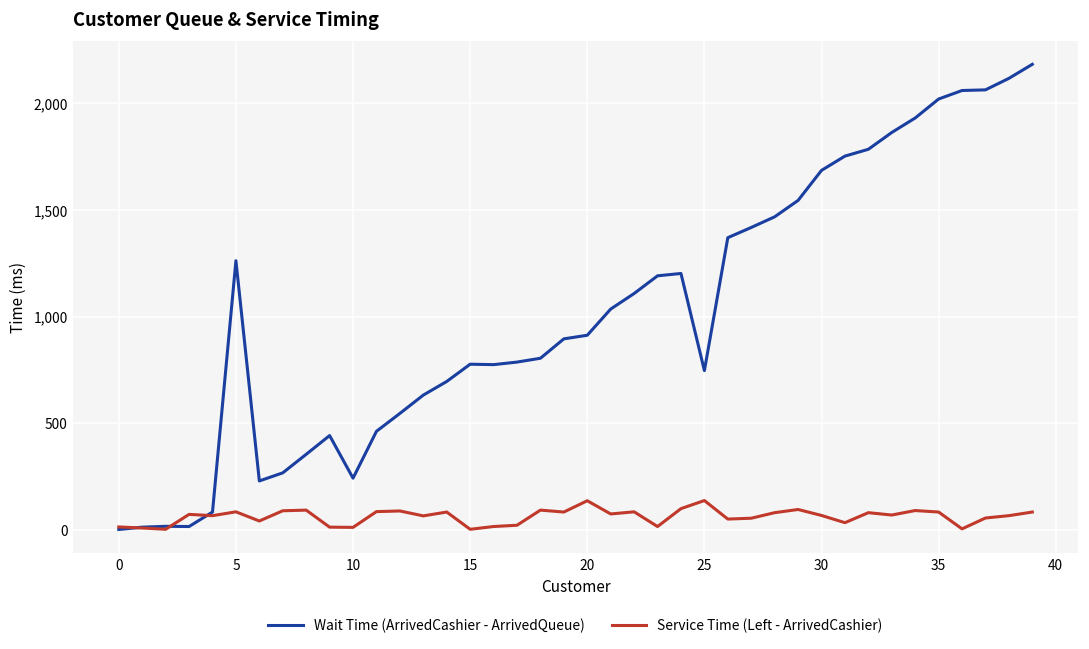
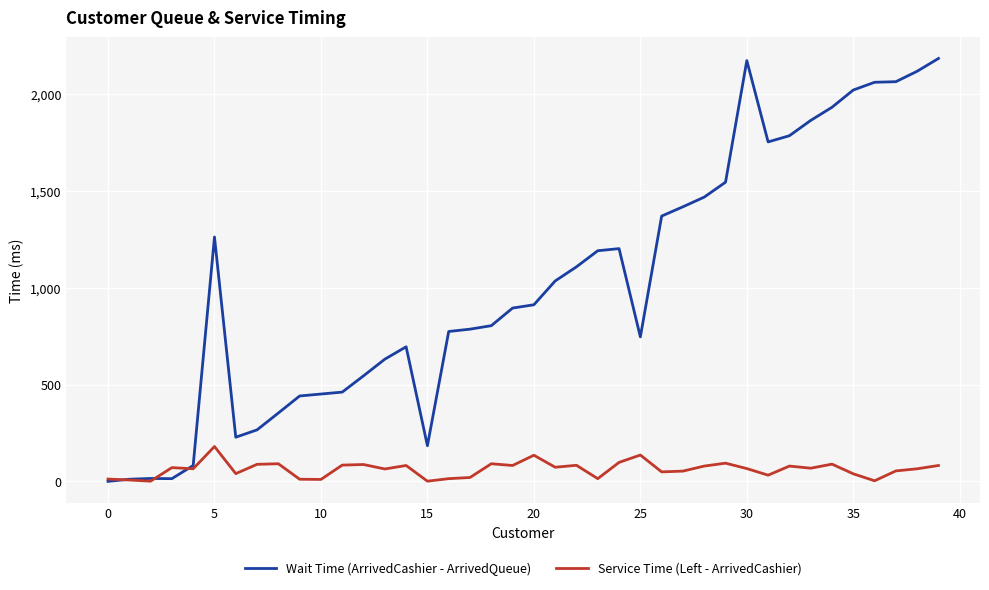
Service Time (Left - ArrivedCashier), 5: 80 -> 180
Wait Time (ArrivedCashier - ArrivedQueue), 10: 240 -> 450
Wait Time (ArrivedCashier - ArrivedQueue), 15: 780 -> 180
Wait Time (ArrivedCashier - ArrivedQueue), 30: 1,690 -> 2,170
Service Time (Left - ArrivedCashier), 35: 80 -> 40
